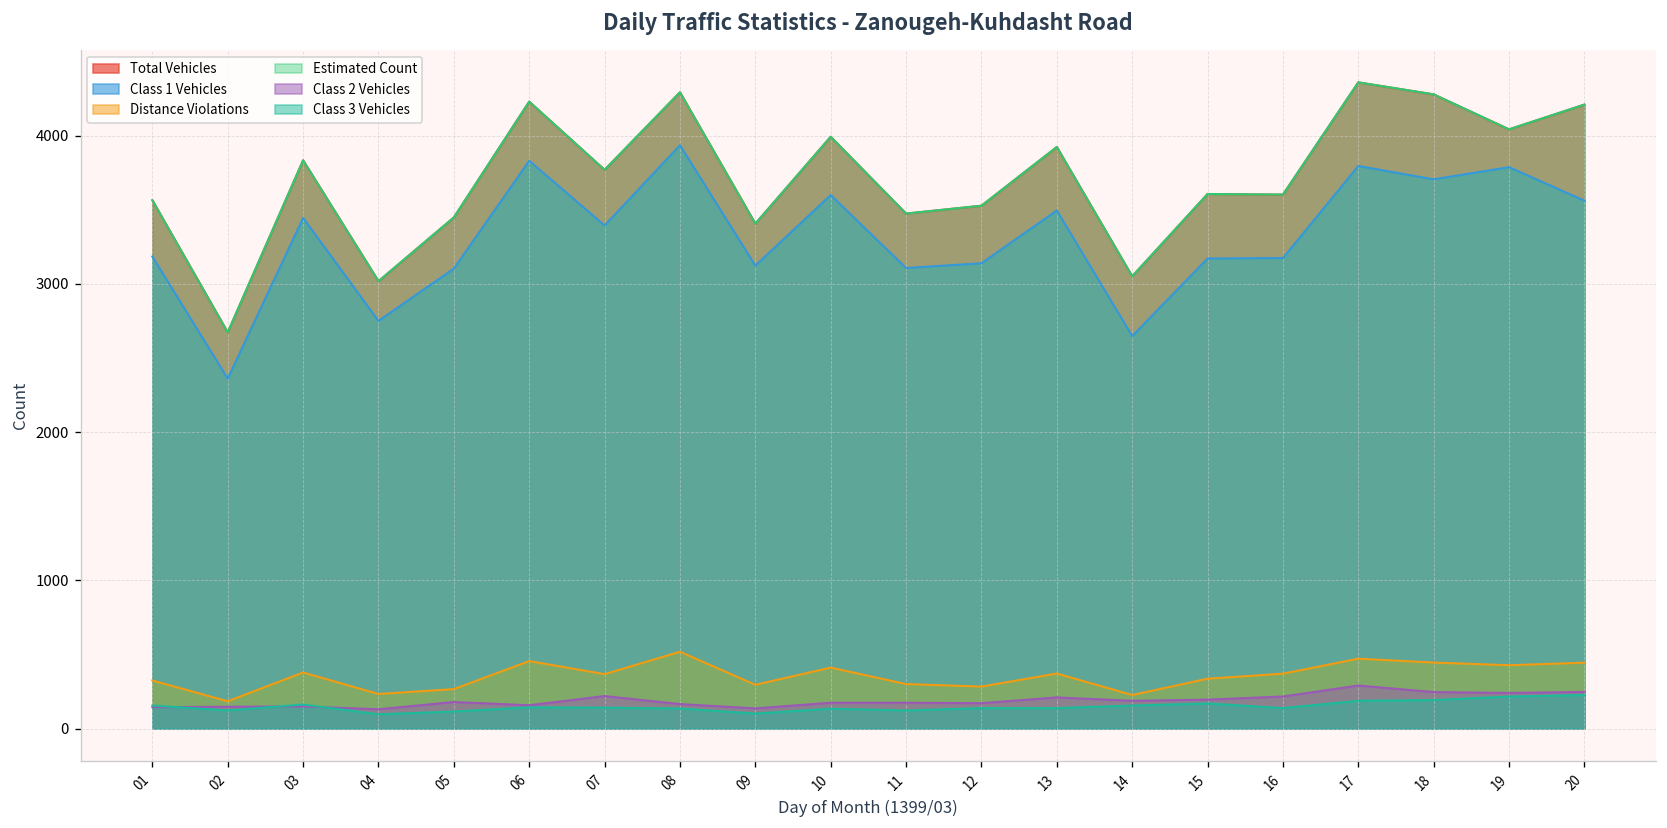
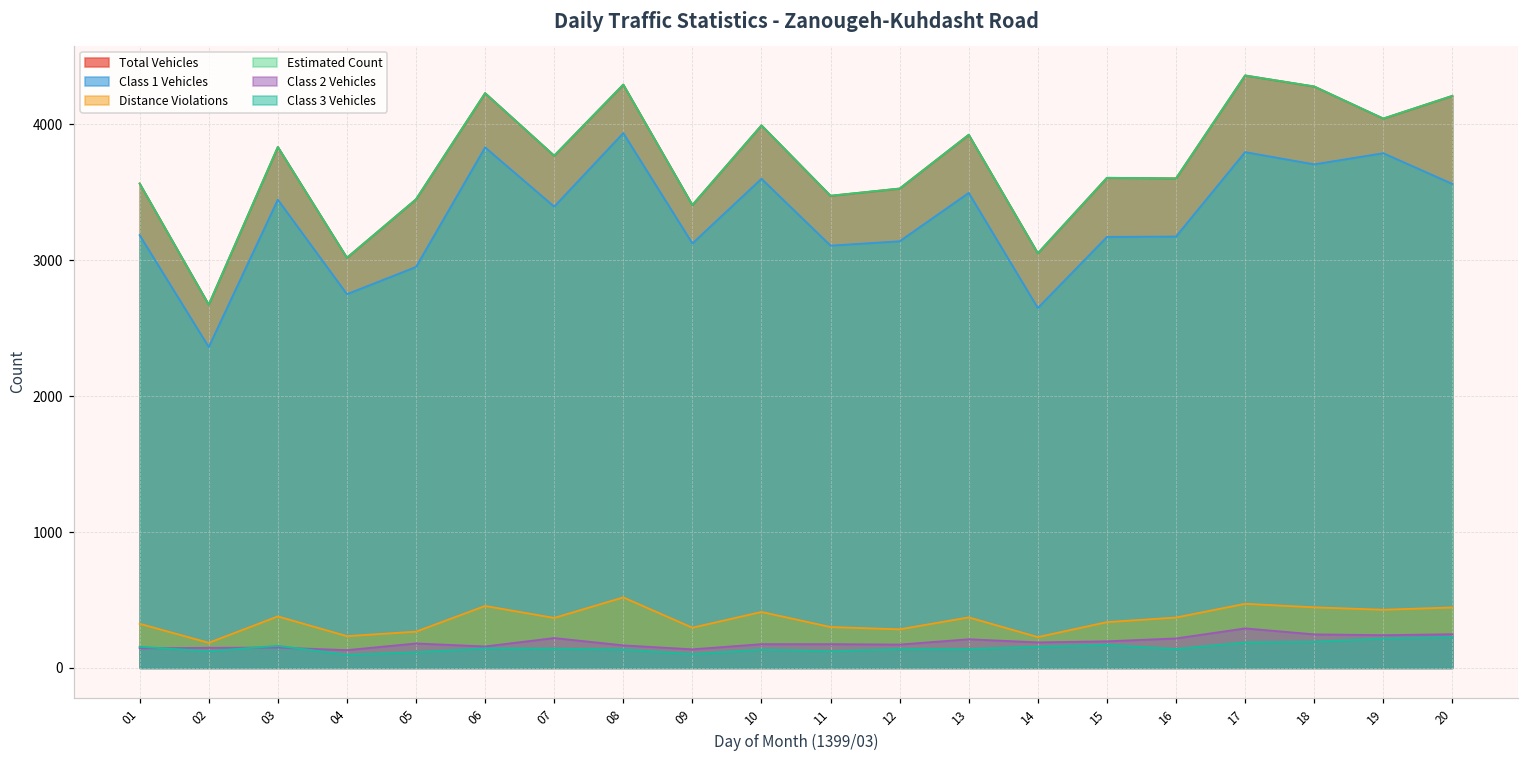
Class 1 Vehicles, 05: 3100 -> 2950
